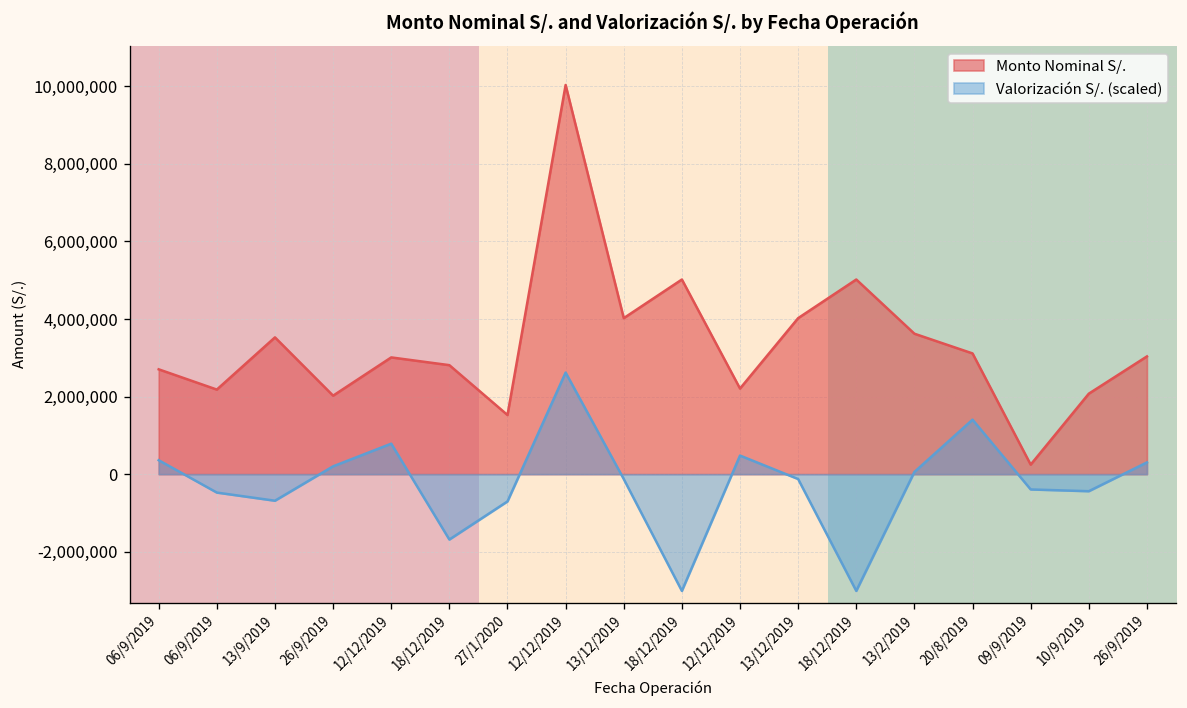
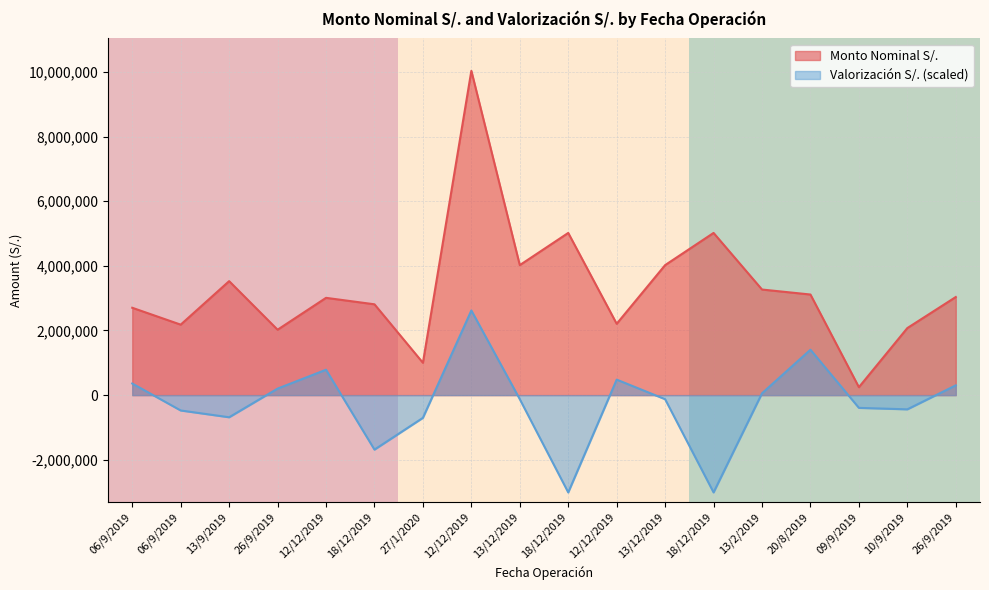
Monto Nominal S/., 27/1/2020: 1,500,000 -> 1,000,000
Monto Nominal S/., 13/2/2019: 3,600,000 -> 3,300,000
